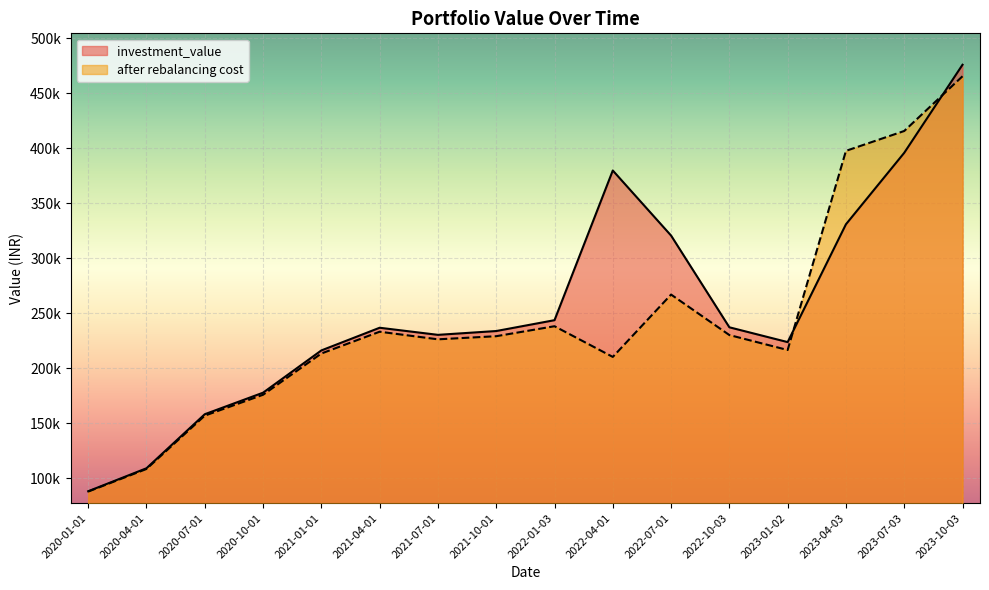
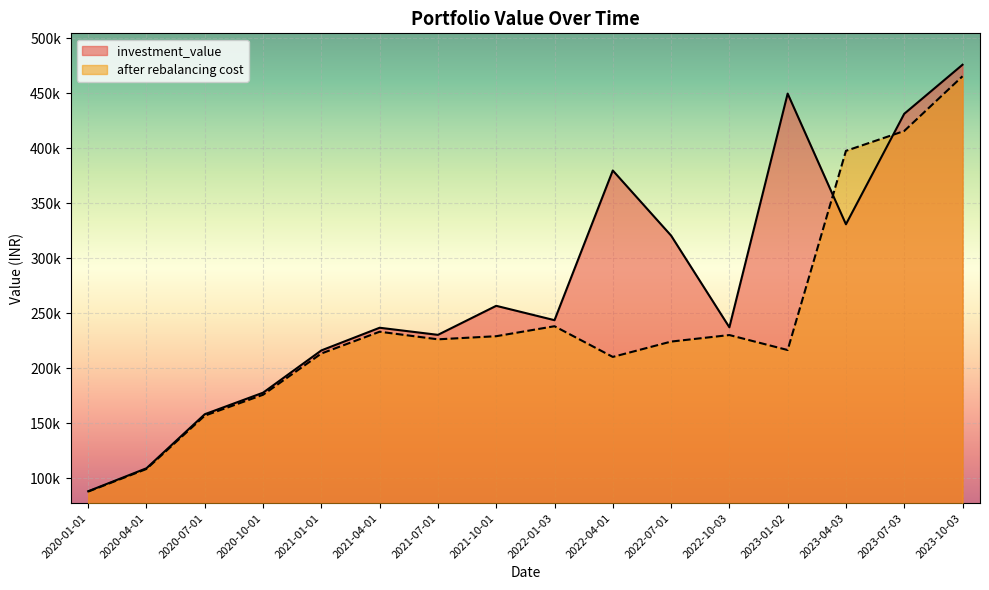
investment_value, 2021-10-01: 234000 -> 257000
after rebalancing cost, 2022-07-01: 267000 -> 224000
investment_value, 2023-01-02: 224000 -> 450000
investment_value, 2023-07-03: 396000 -> 431000
